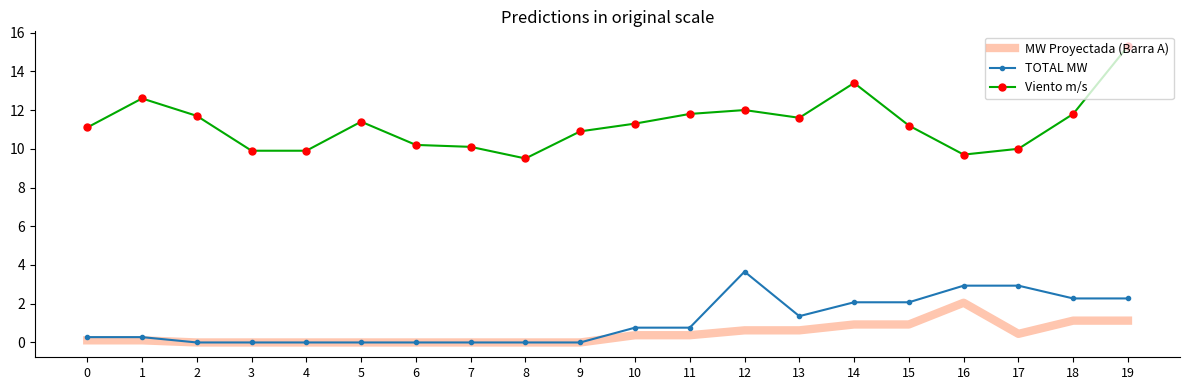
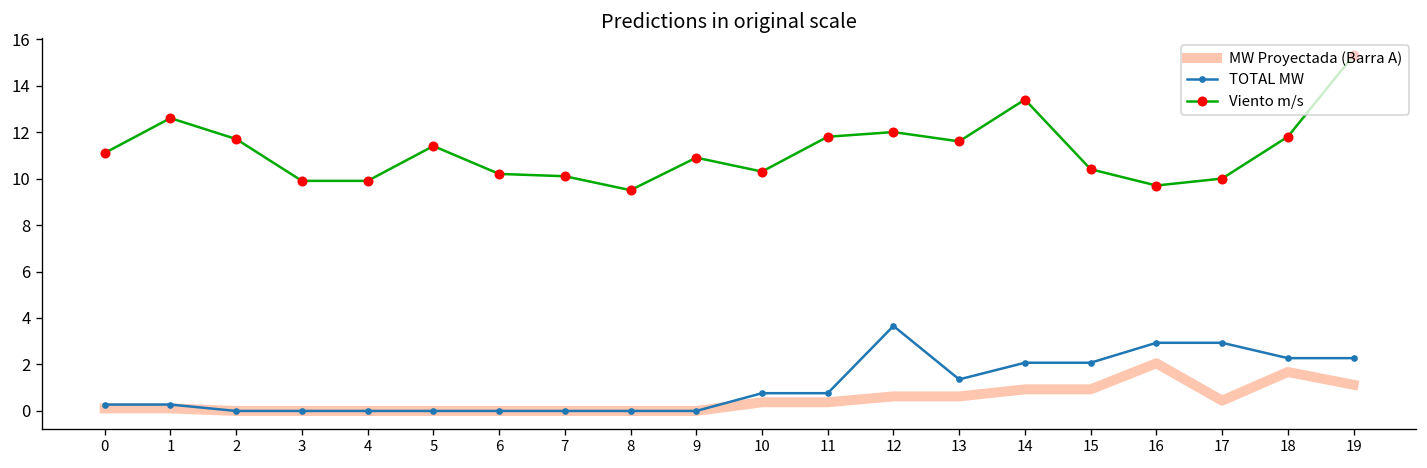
Viento m/s, 10: 11.3 -> 10.3
Viento m/s, 15: 11.2 -> 10.4
MW Proyectada (Barra A), 18: 1.1 -> 1.7
